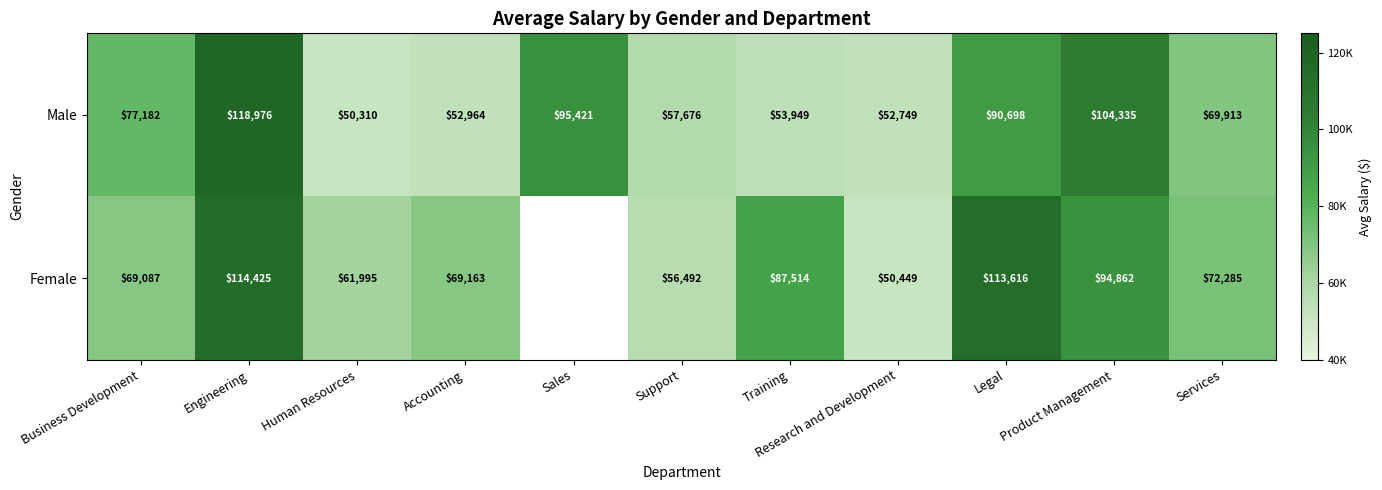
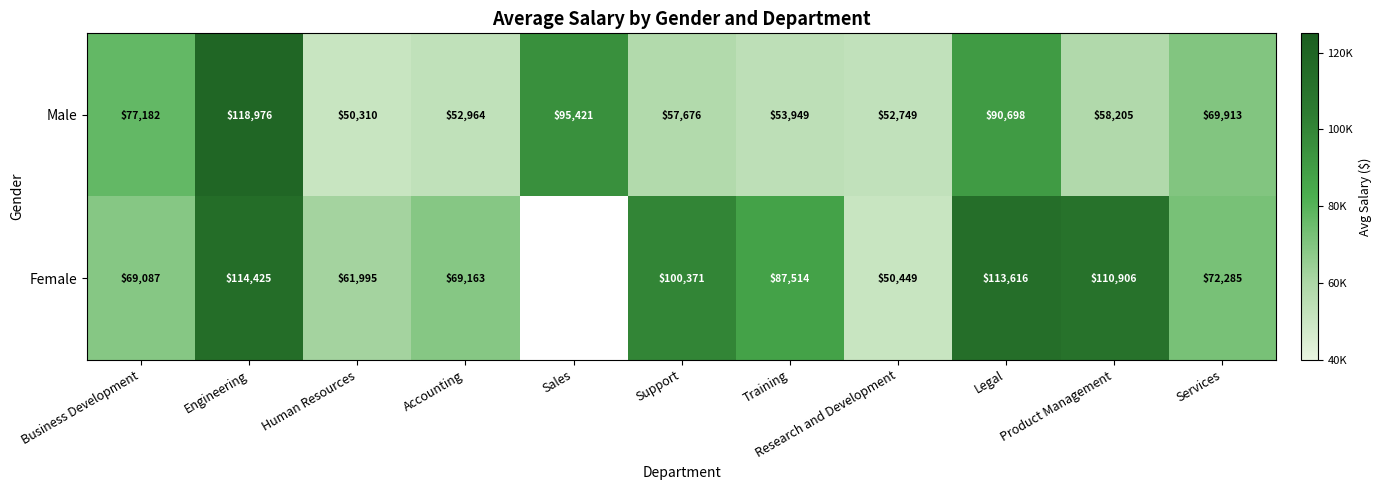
Male, Product Management: $104,335 -> $58,205
Female, Support: $56,492 -> $100,371
Female, Product Management: $94,862 -> $110,906
